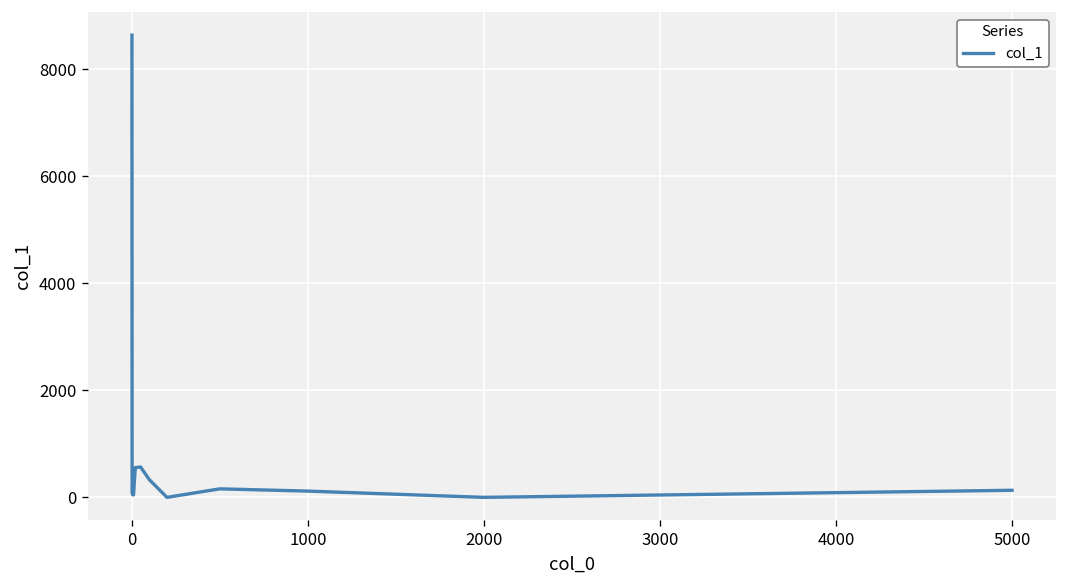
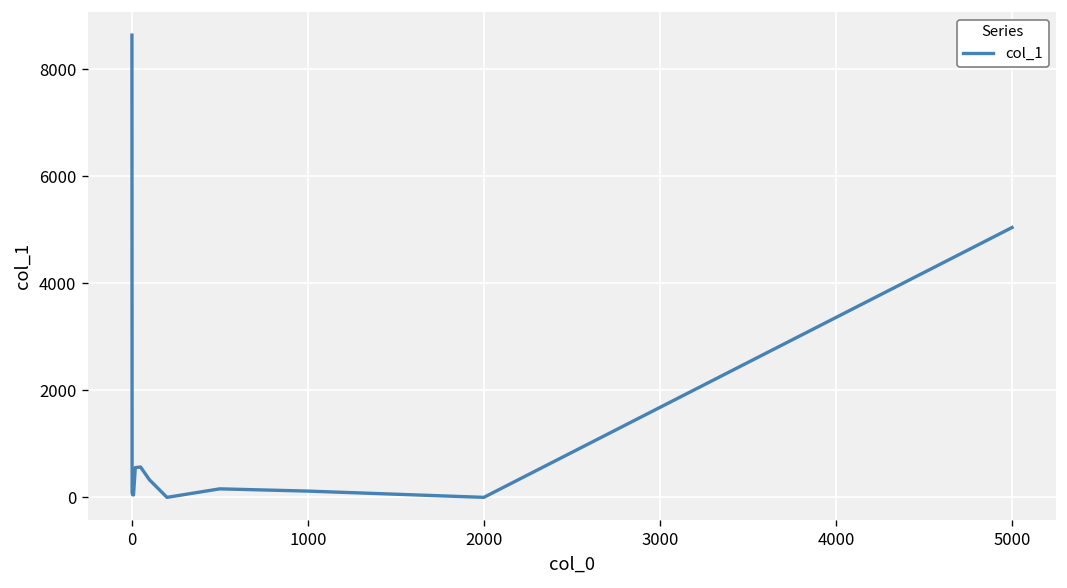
5000: 100 -> 5000
